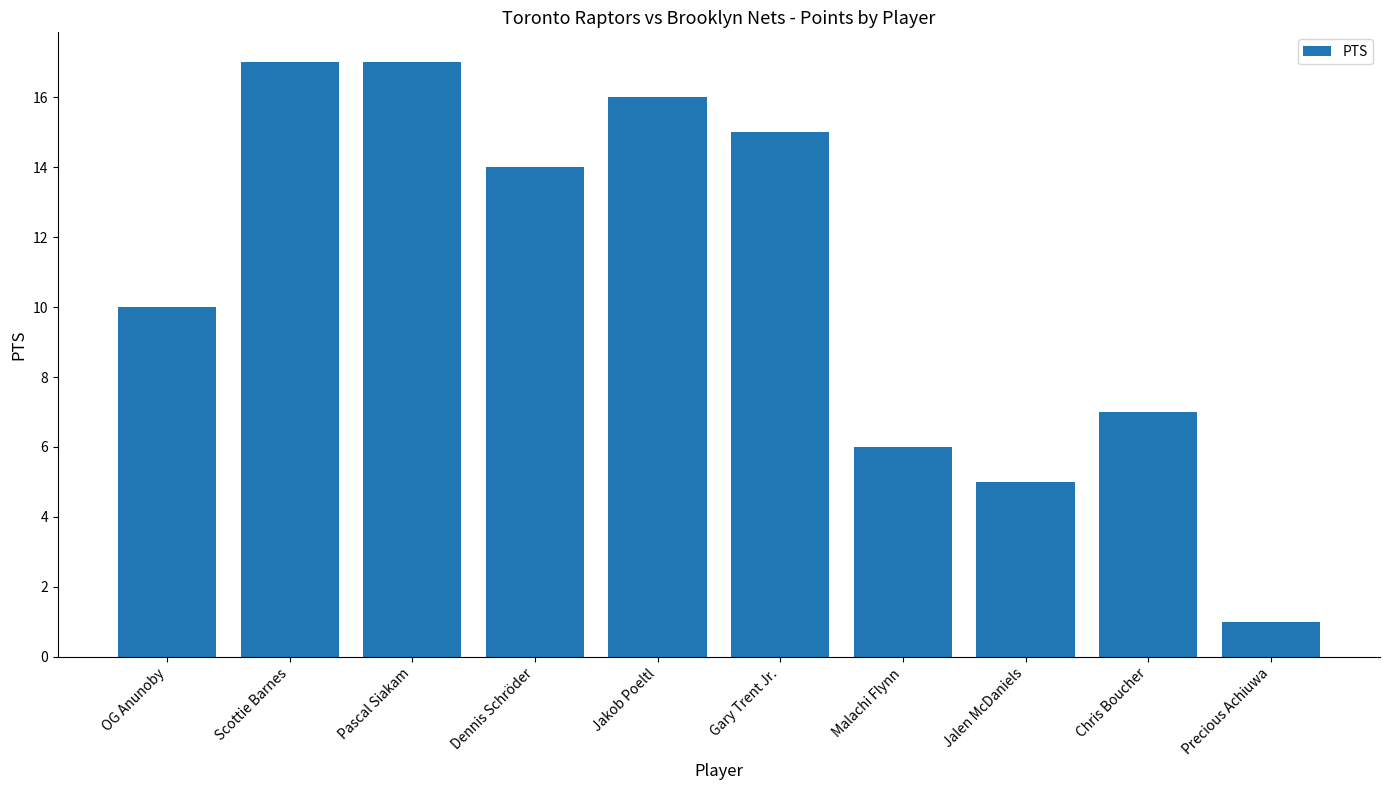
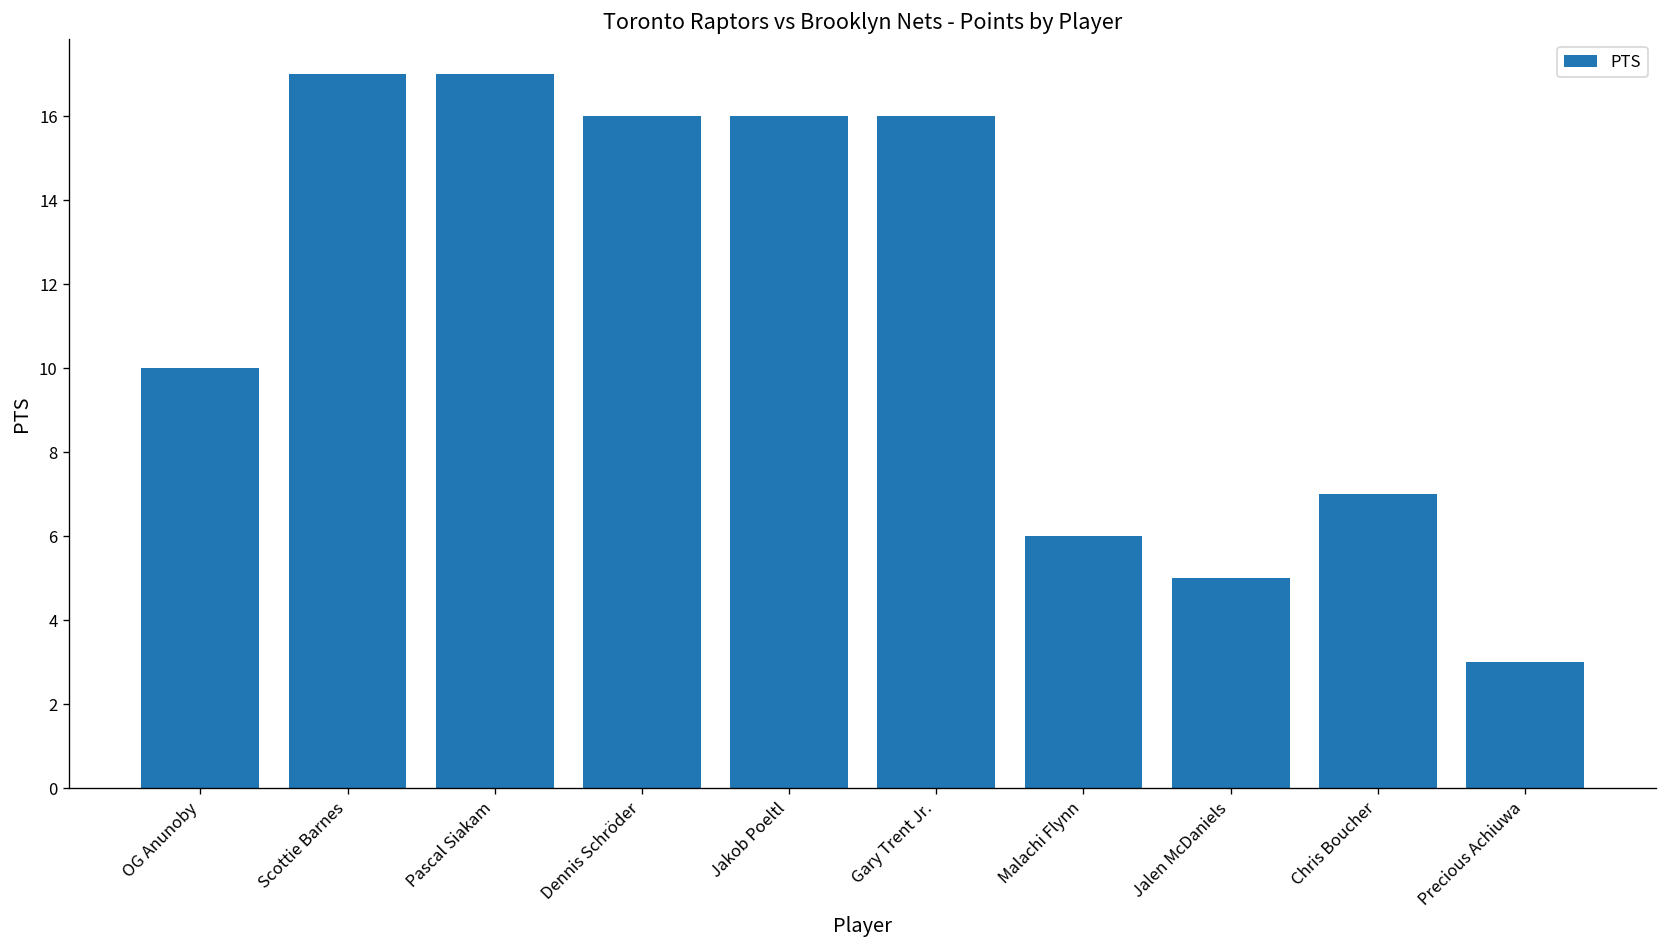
Dennis Schröder: 14 -> 16
Gary Trent Jr.: 15 -> 16
Precious Achiuwa: 1 -> 3
